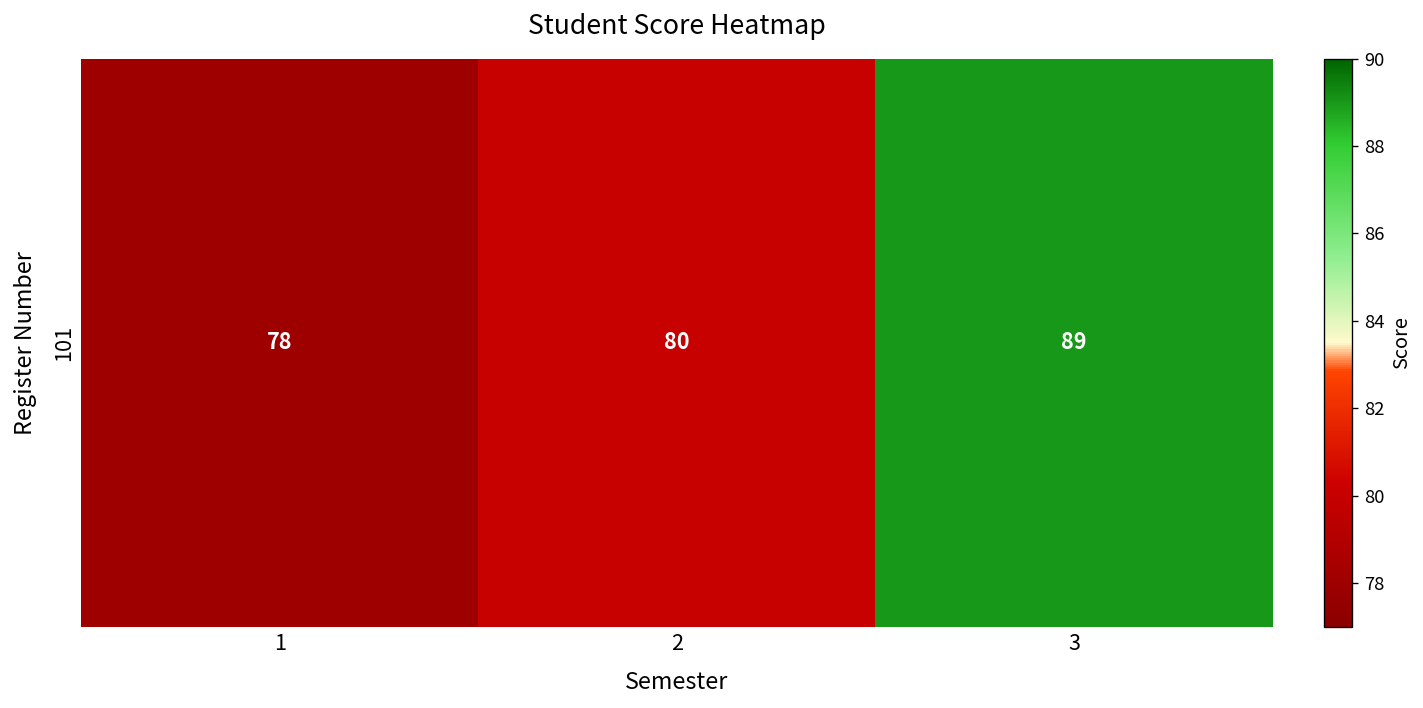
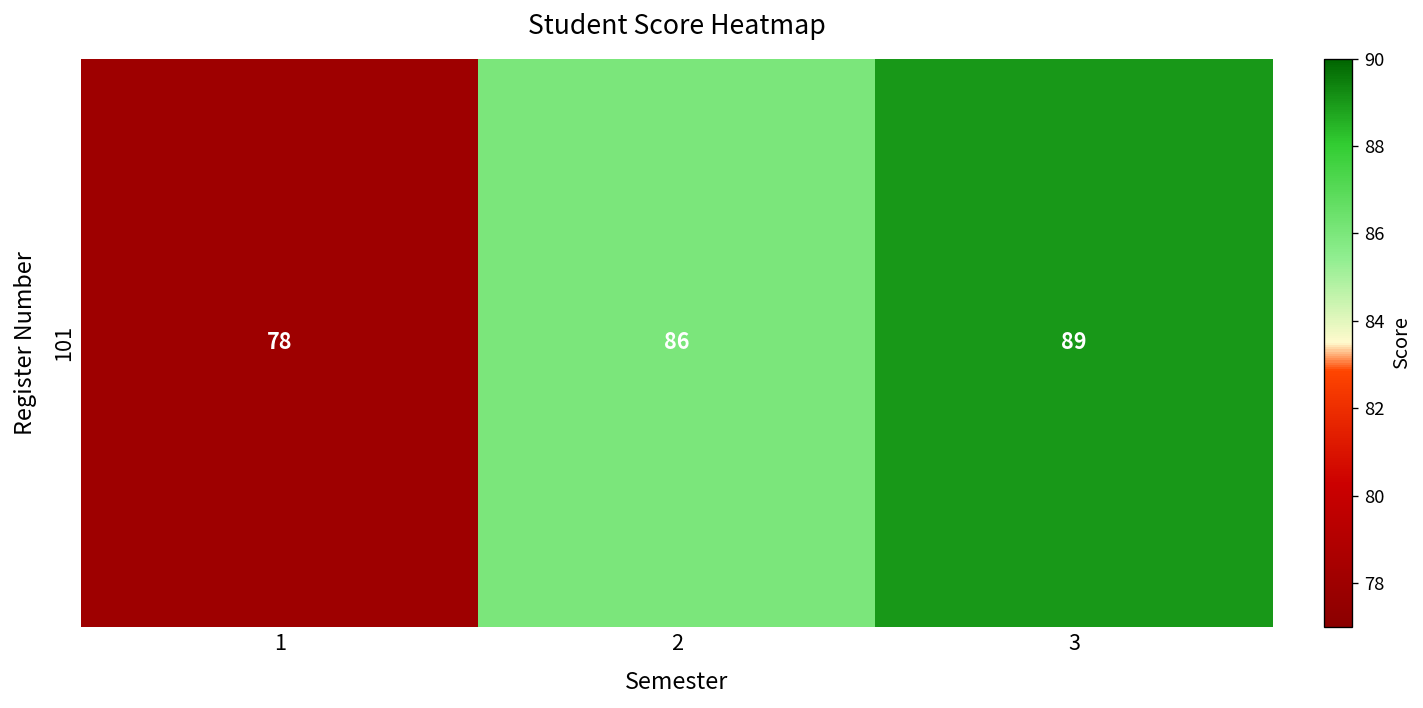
101, 2: 80 -> 86
